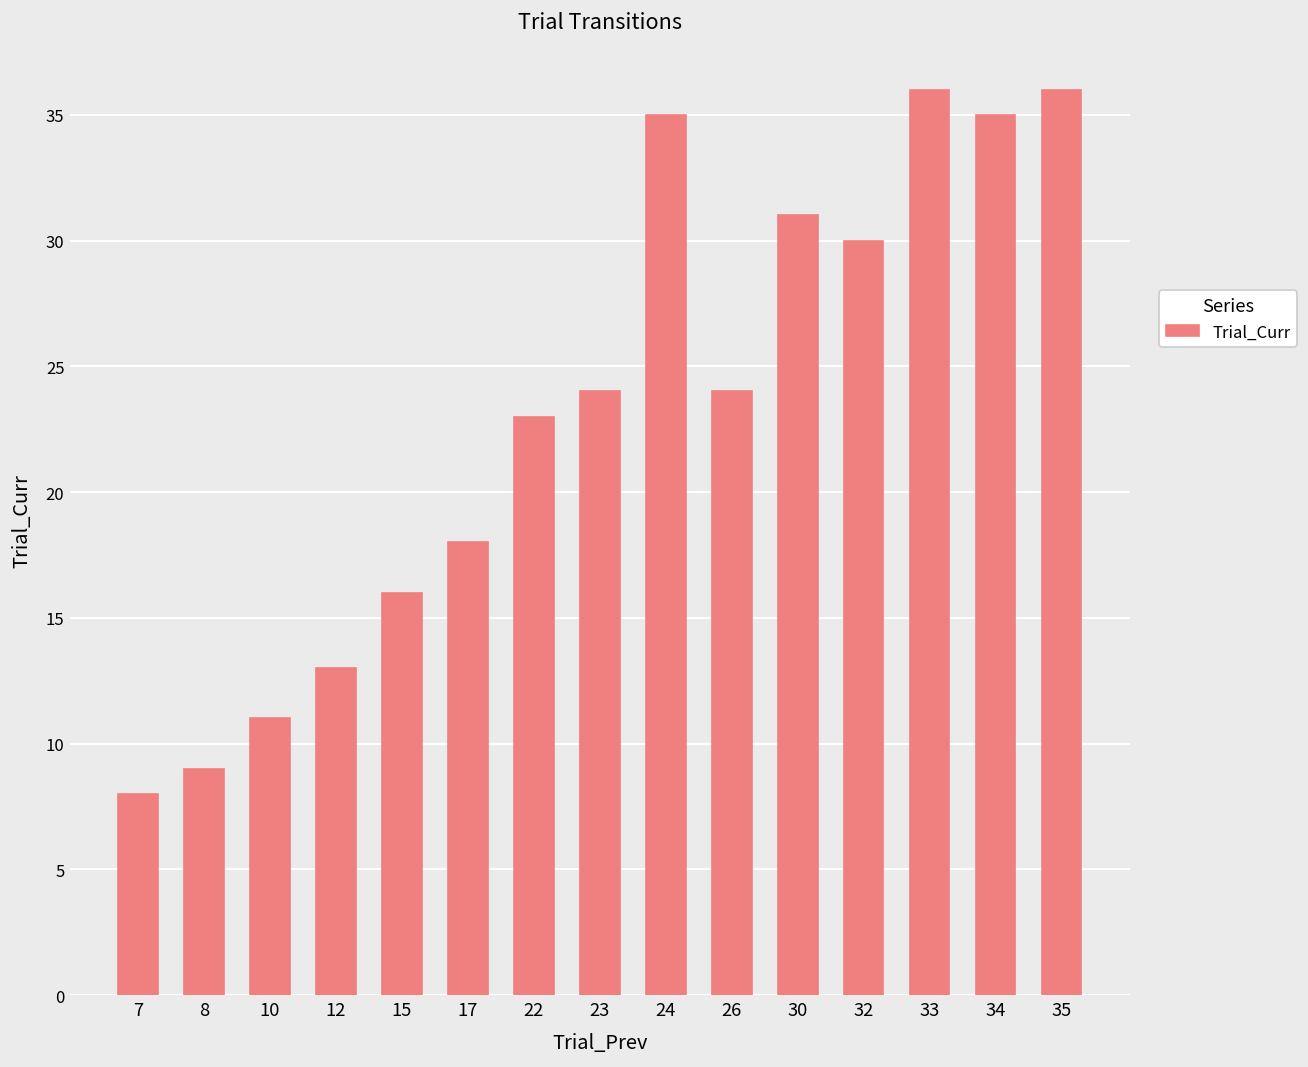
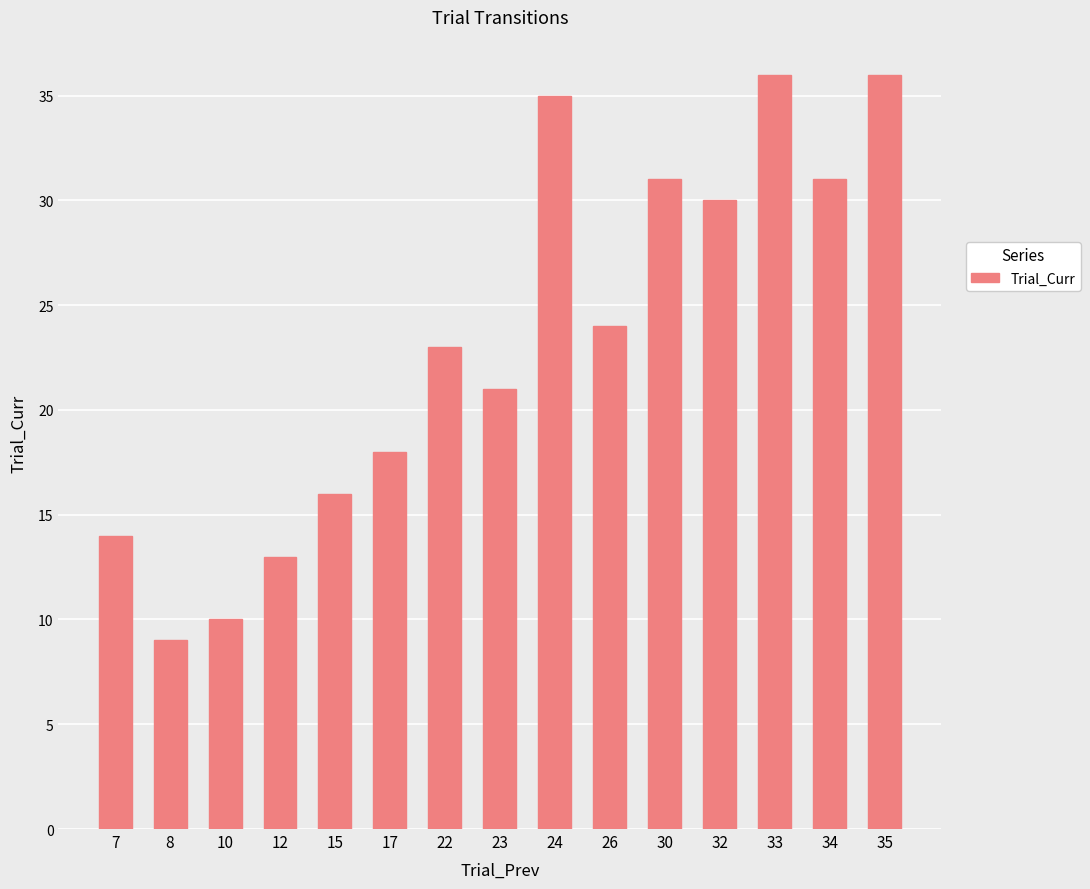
7: 8 -> 14
10: 11 -> 10
23: 24 -> 21
34: 35 -> 31
